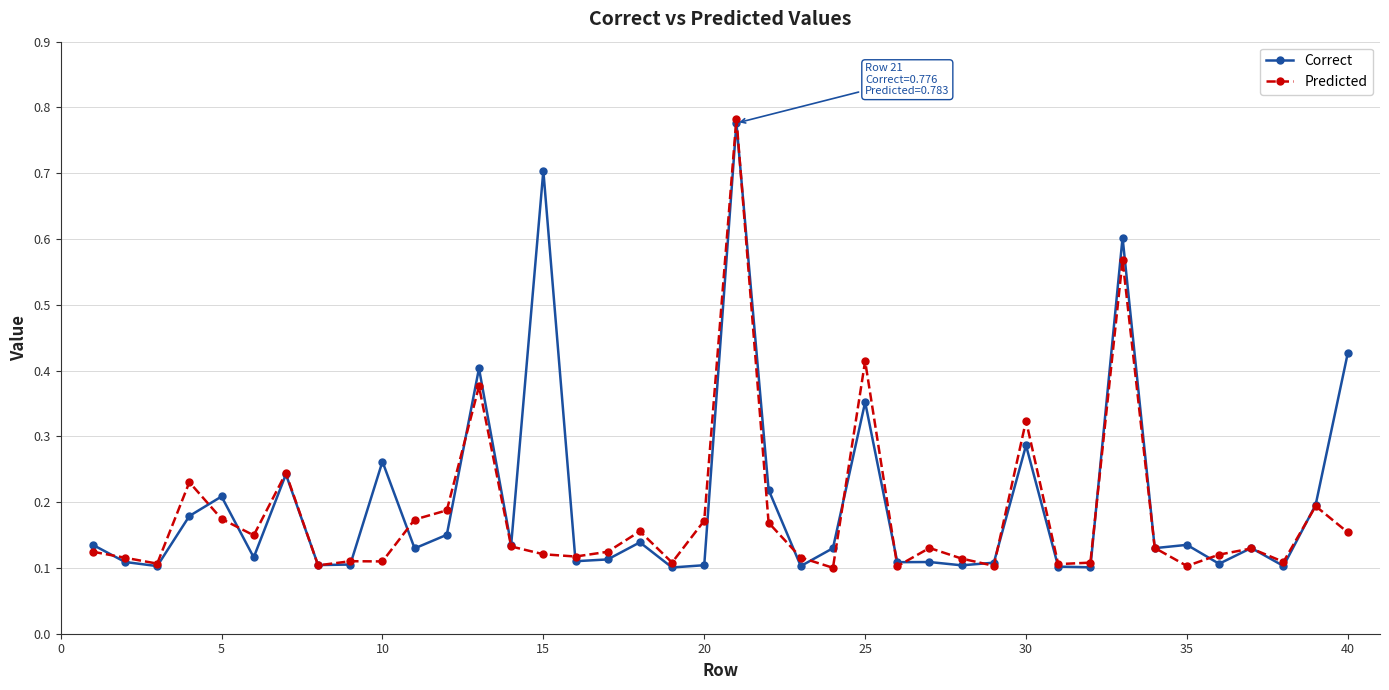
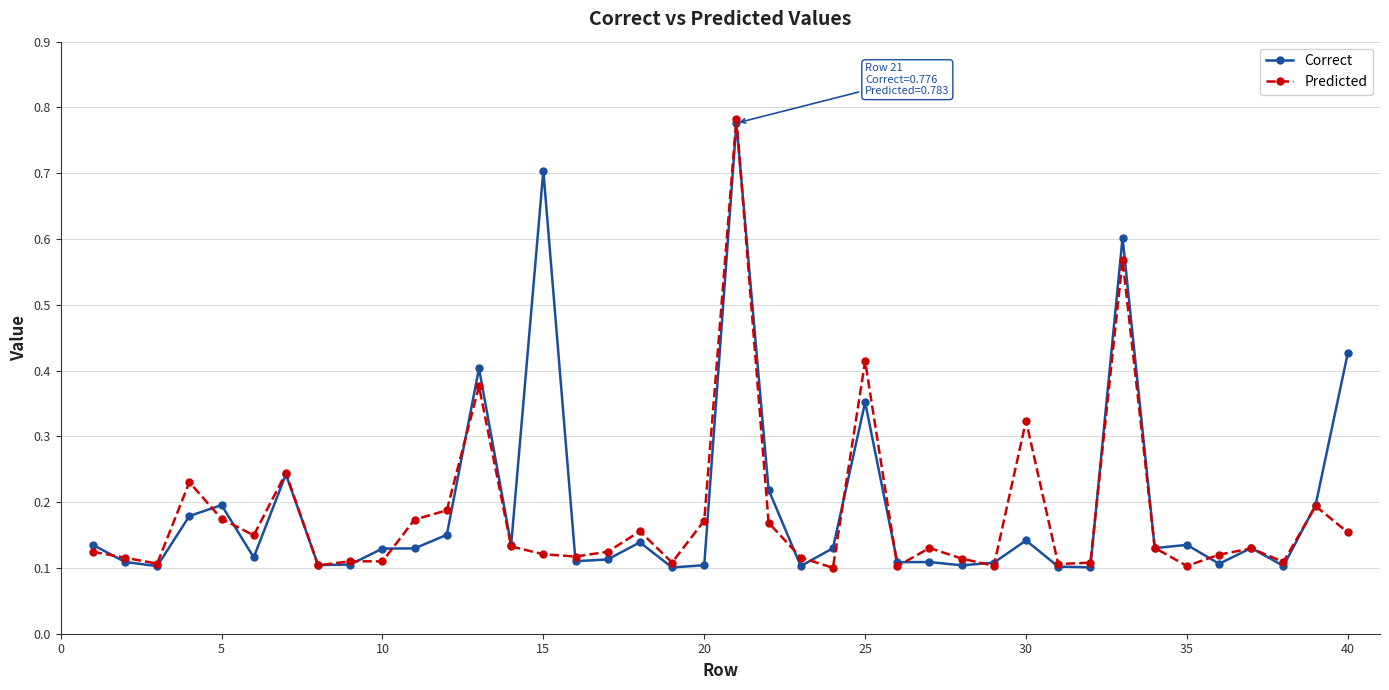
Correct, 5: 0.21 -> 0.20
Correct, 10: 0.26 -> 0.13
Correct, 30: 0.29 -> 0.14
